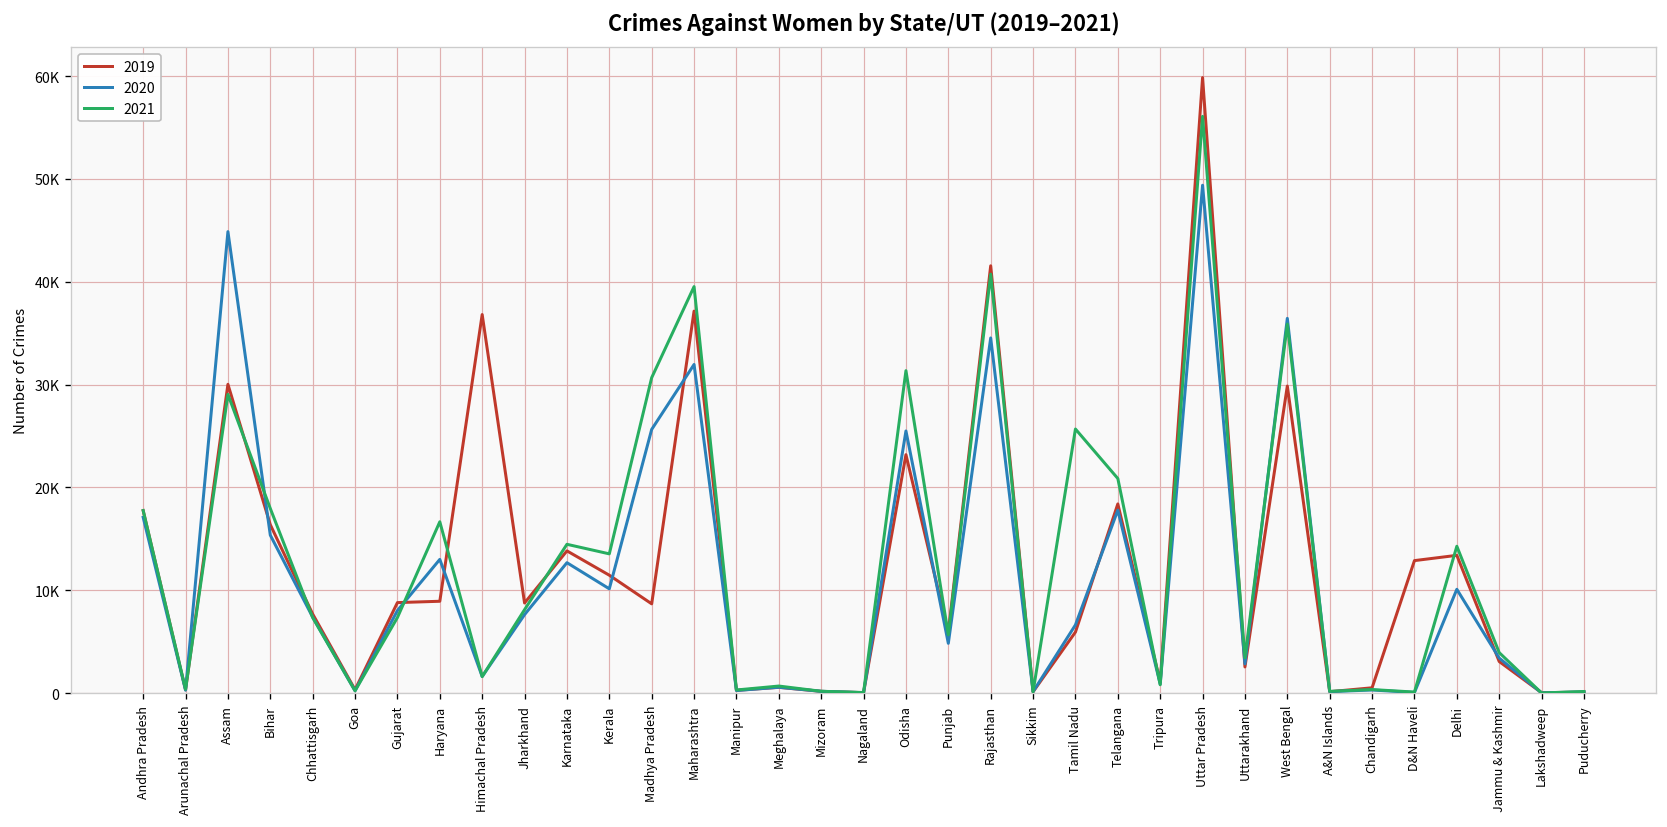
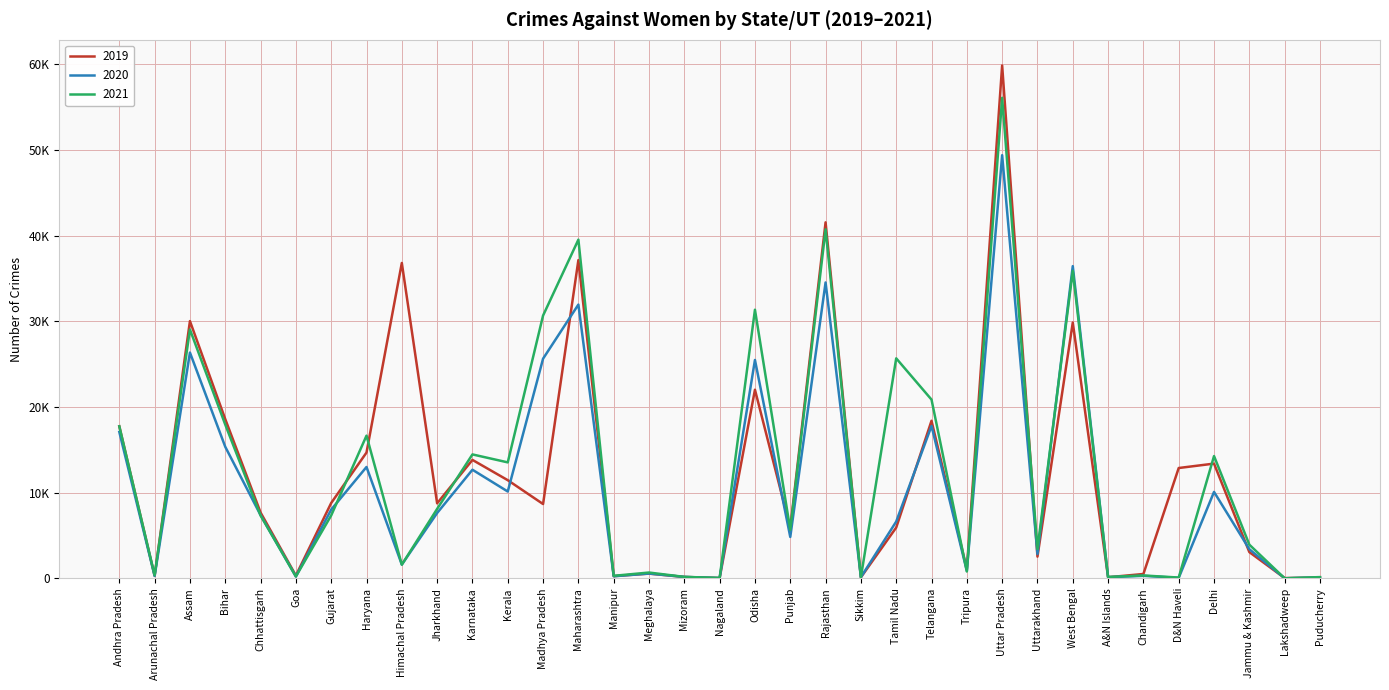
2020, Assam: 45000 -> 26000
2019, Bihar: 16000 -> 19000
2019, Haryana: 9000 -> 15000
2019, Odisha: 23000 -> 22000
